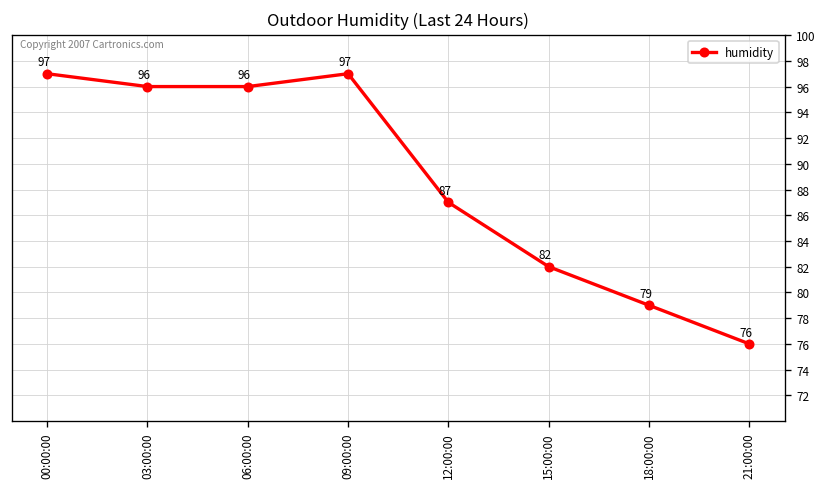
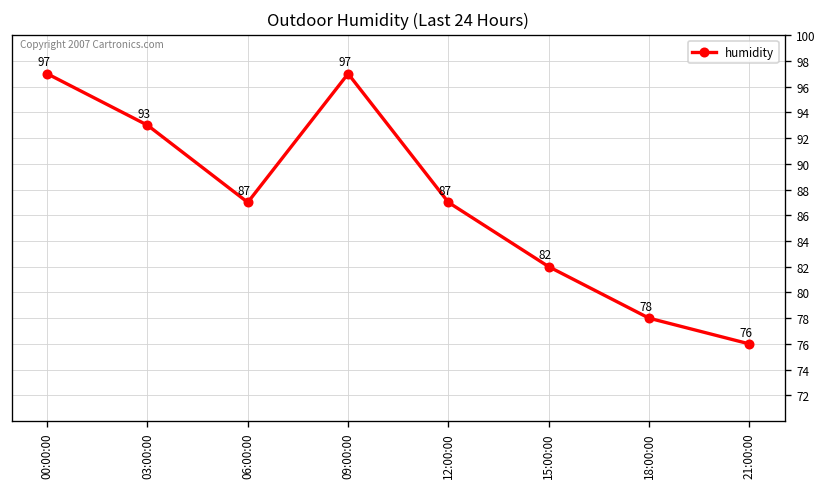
03:00:00: 96 -> 93
06:00:00: 96 -> 87
18:00:00: 79 -> 78
